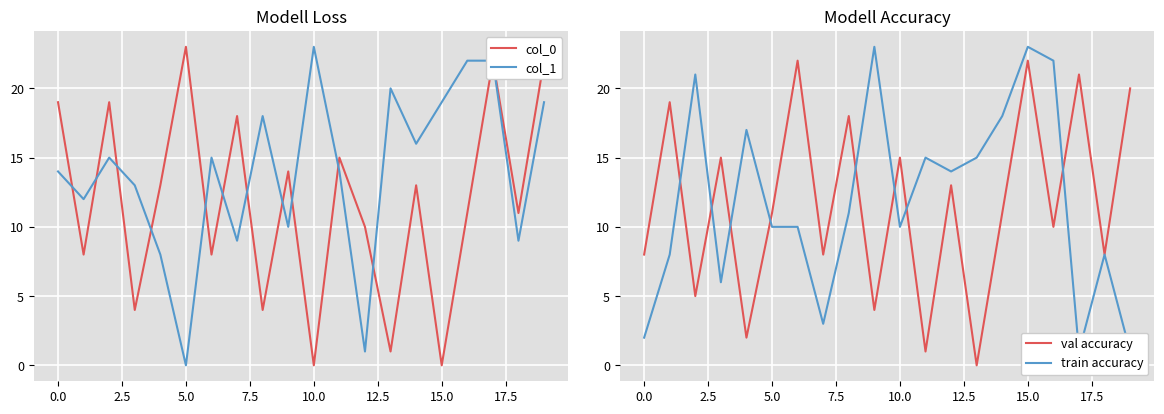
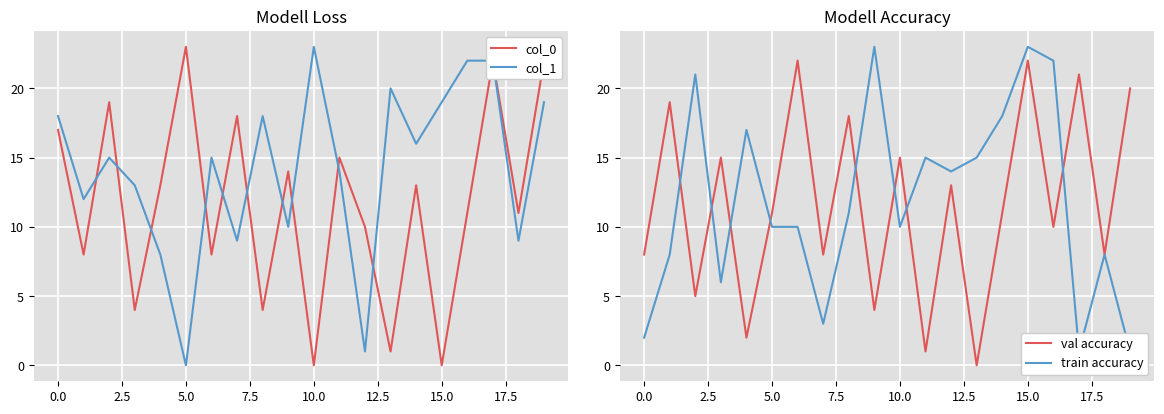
Modell Loss, col_0, 0.0: 19 -> 17
Modell Loss, col_1, 0.0: 14 -> 18
